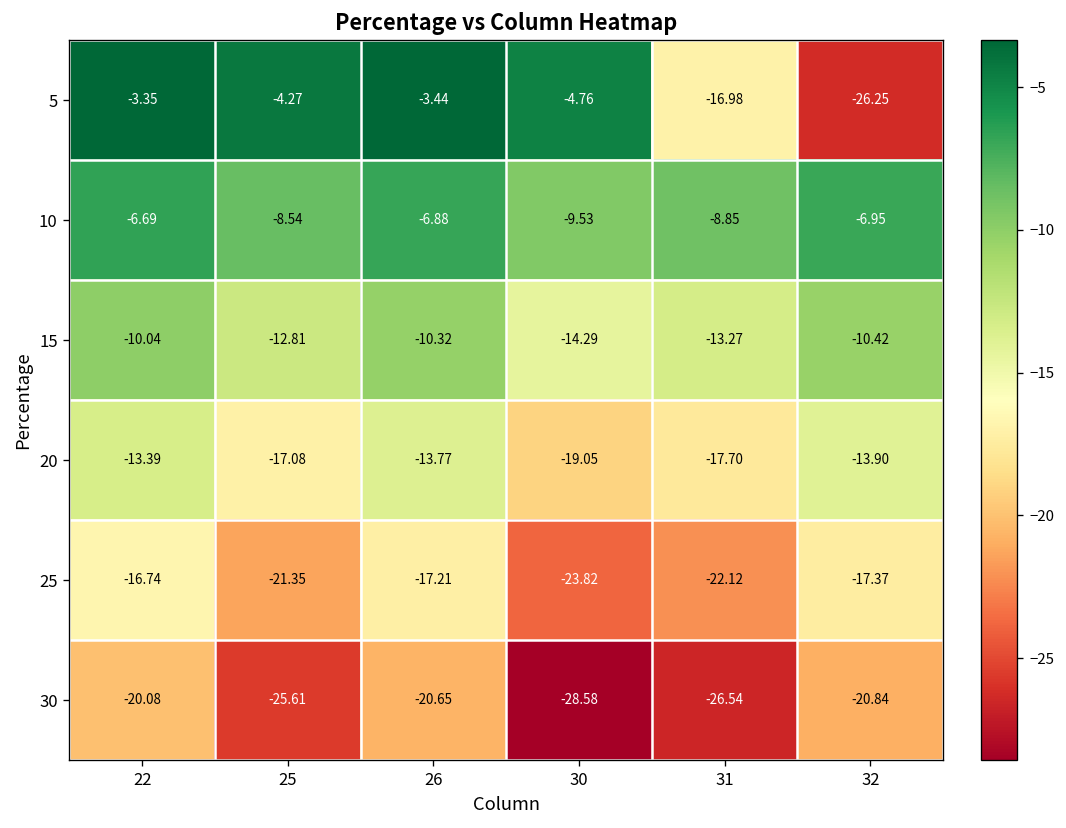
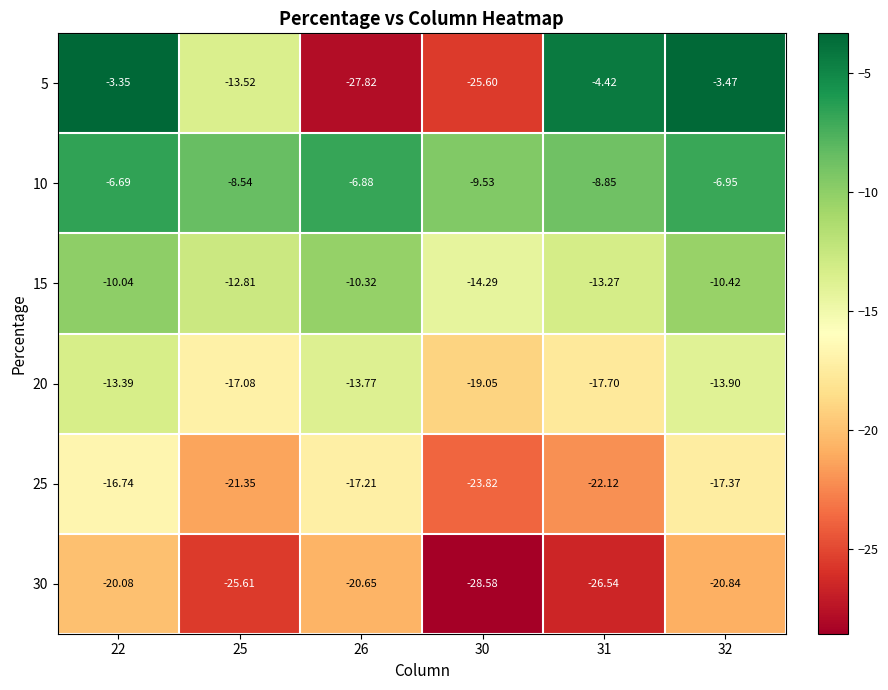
5, 25: -4.27 -> -13.52
5, 26: -3.44 -> -27.82
5, 30: -4.76 -> -25.60
5, 31: -16.98 -> -4.42
5, 32: -26.25 -> -3.47
